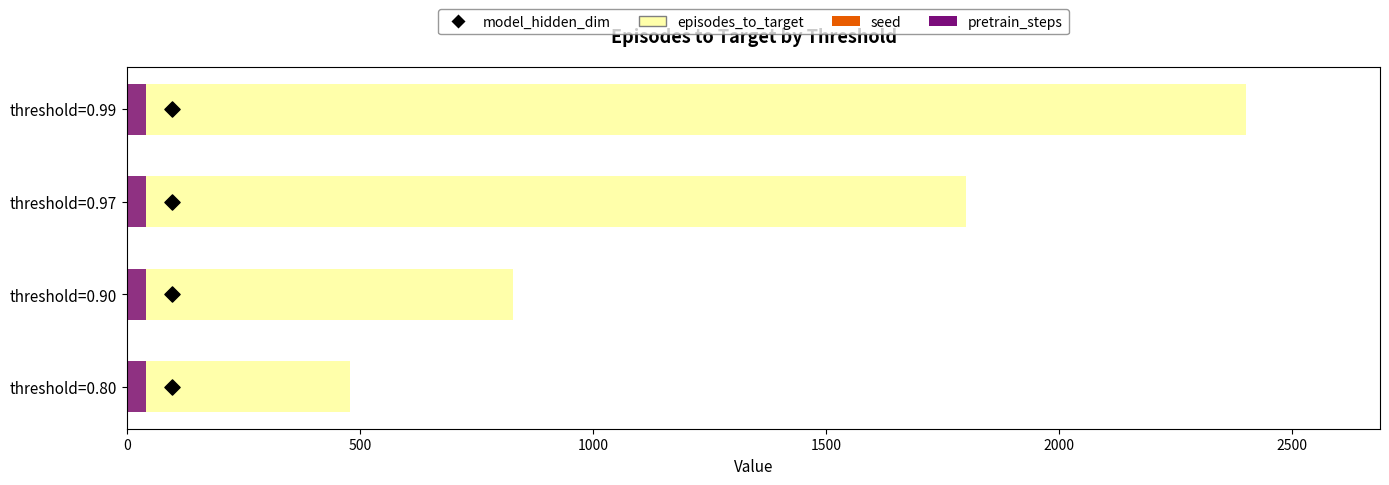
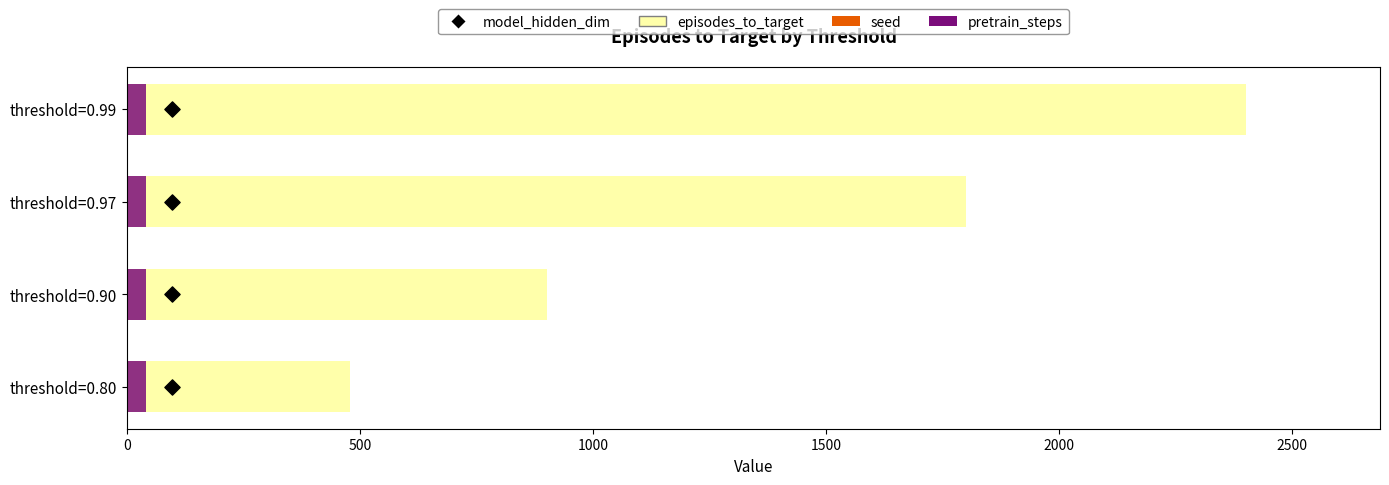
episodes_to_target, threshold=0.90: 830 -> 900
